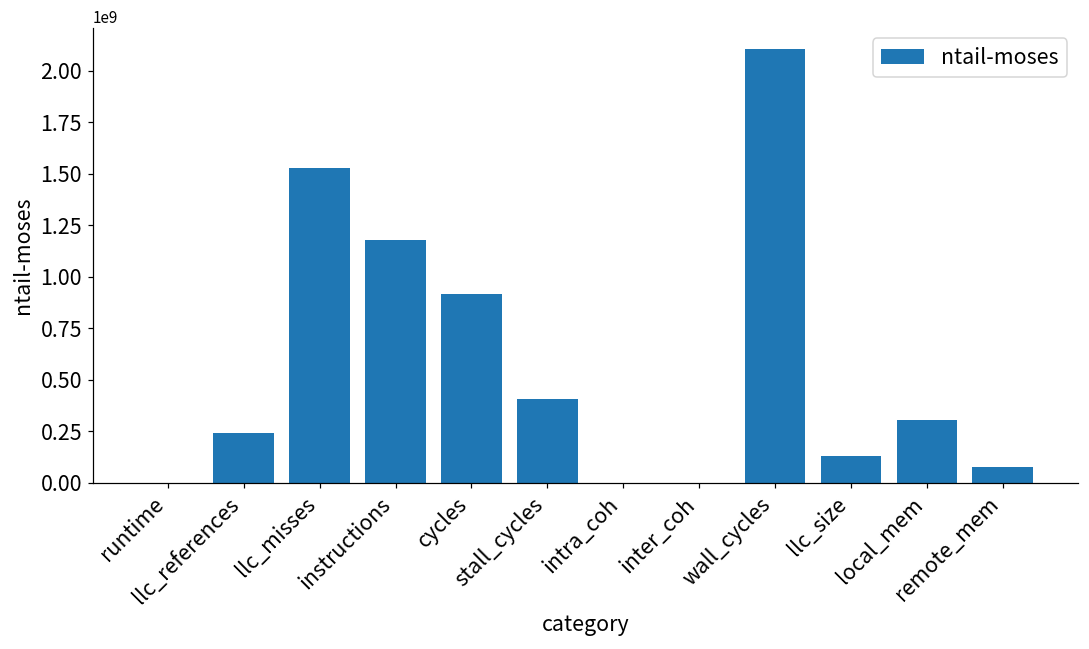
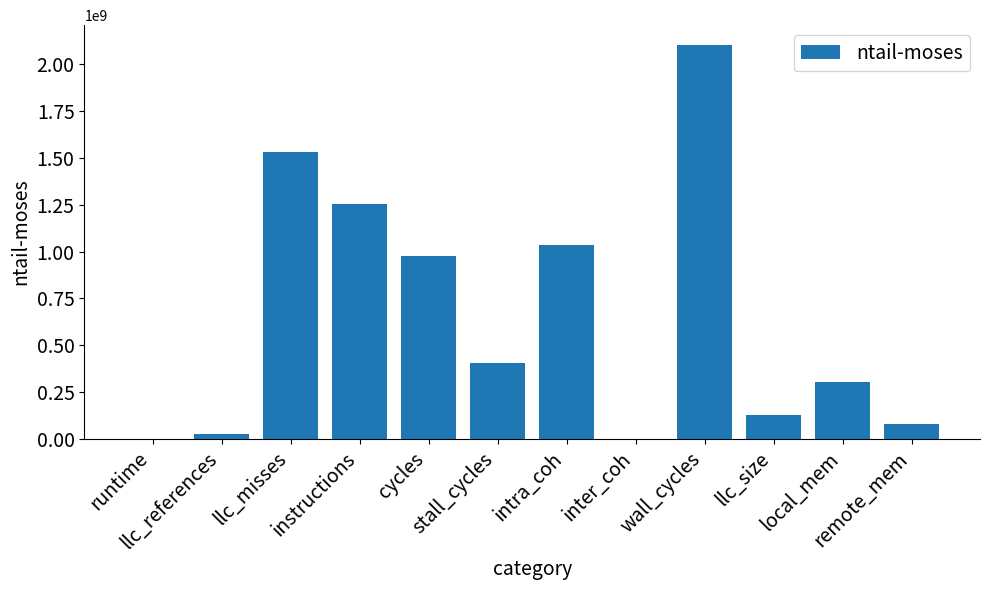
llc_references: 240000000 -> 30000000
instructions: 1180000000 -> 1250000000
cycles: 920000000 -> 980000000
intra_coh: 0 -> 1030000000
